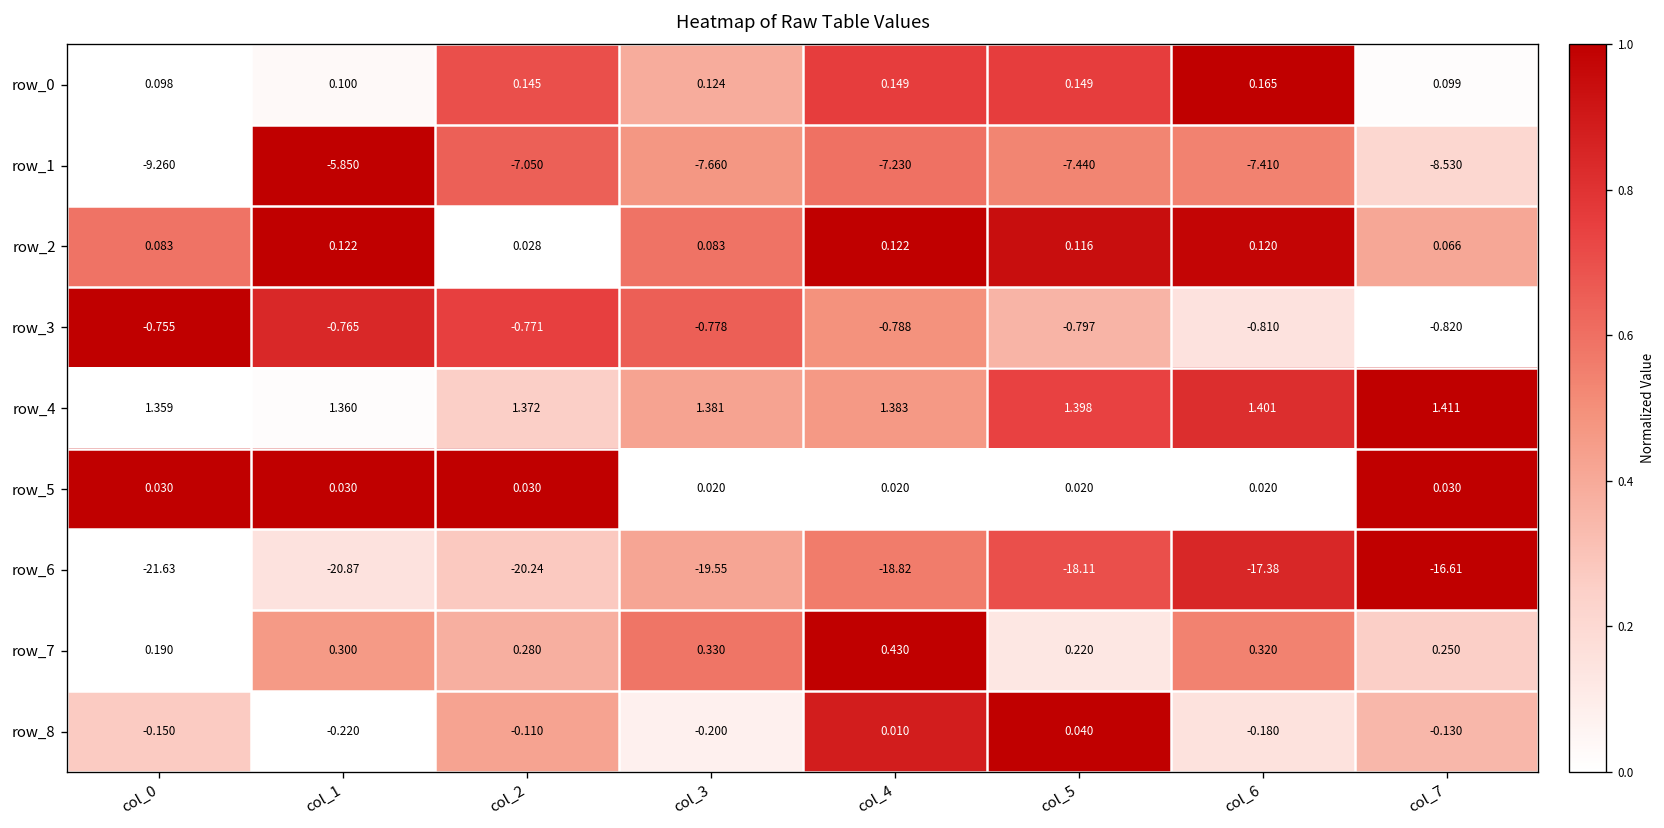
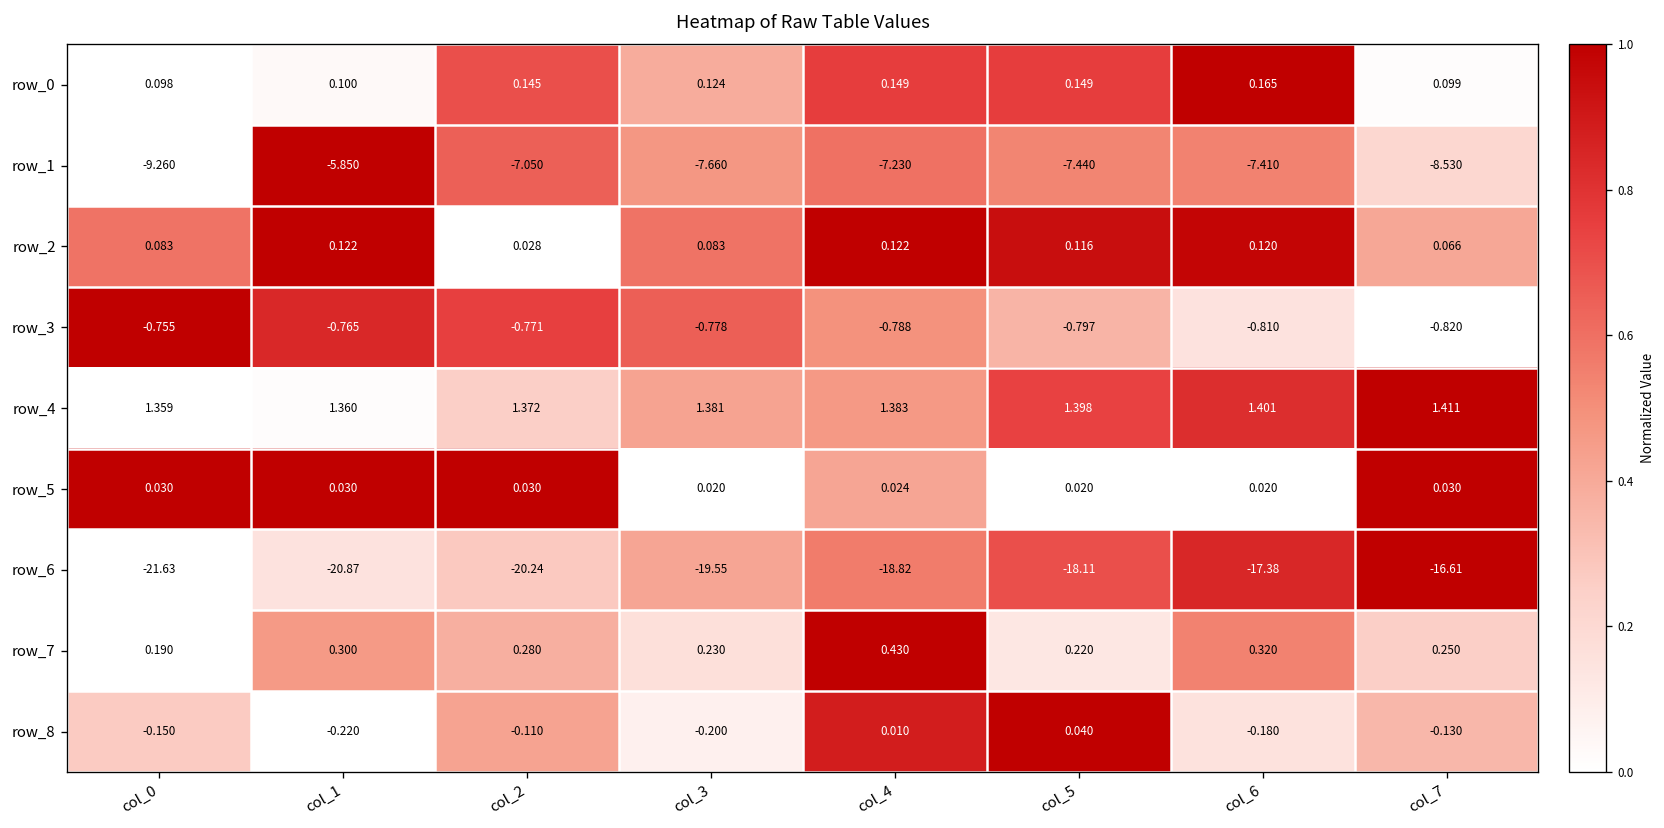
row_5, col_4: 0.020 -> 0.024
row_7, col_3: 0.330 -> 0.230
